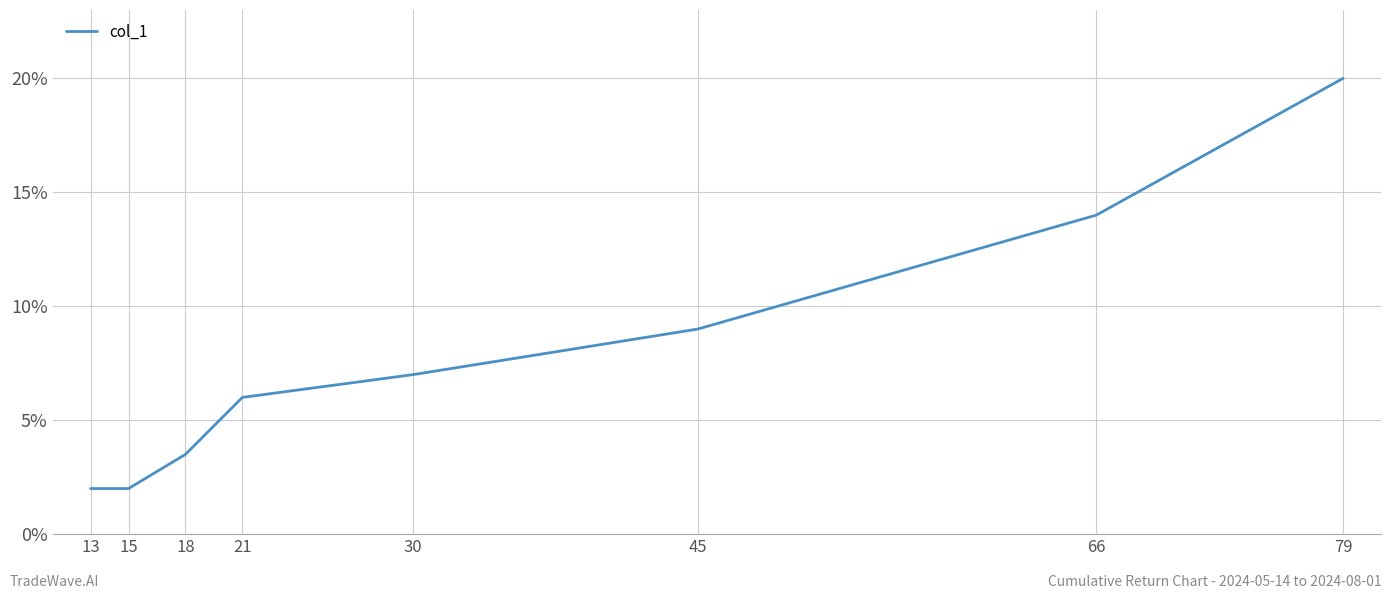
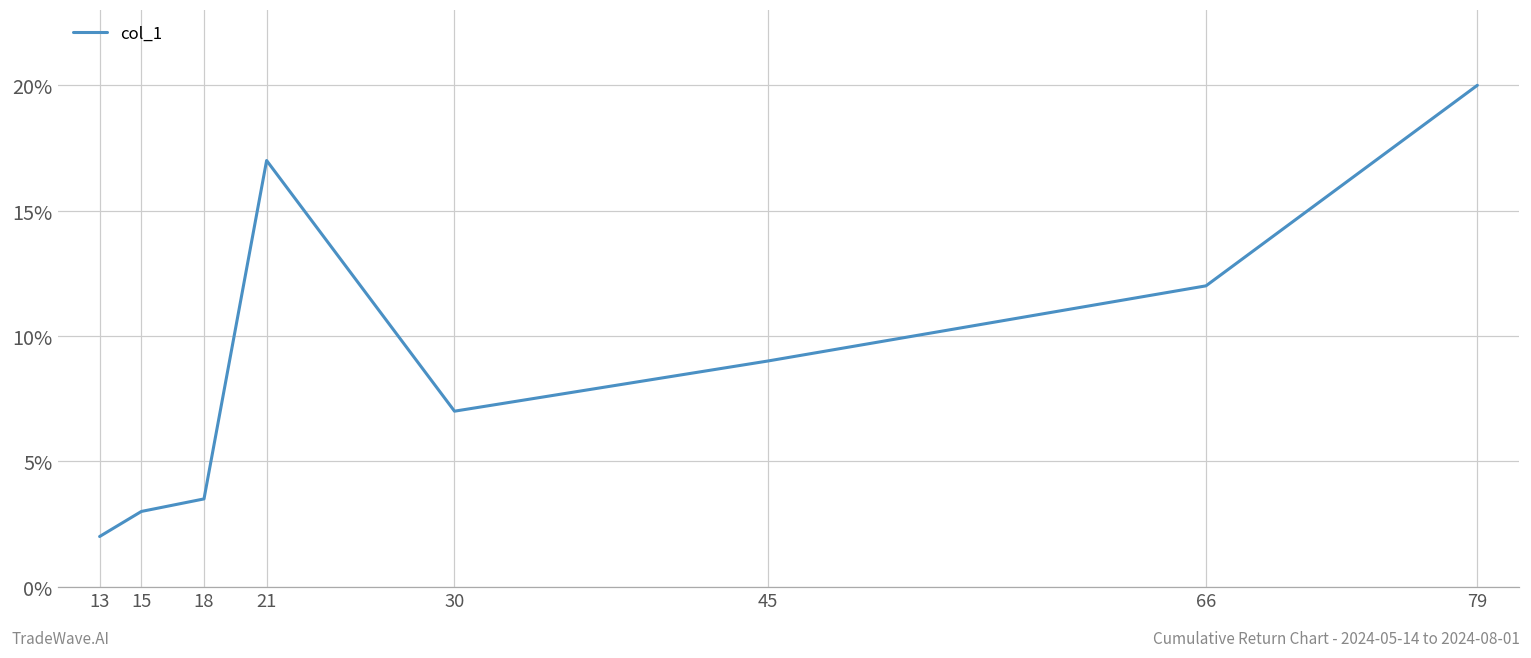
15: 2% -> 3%
21: 6% -> 17%
66: 14% -> 12%
